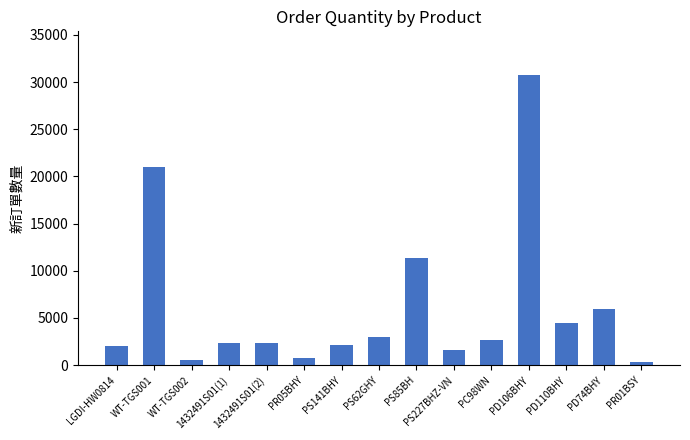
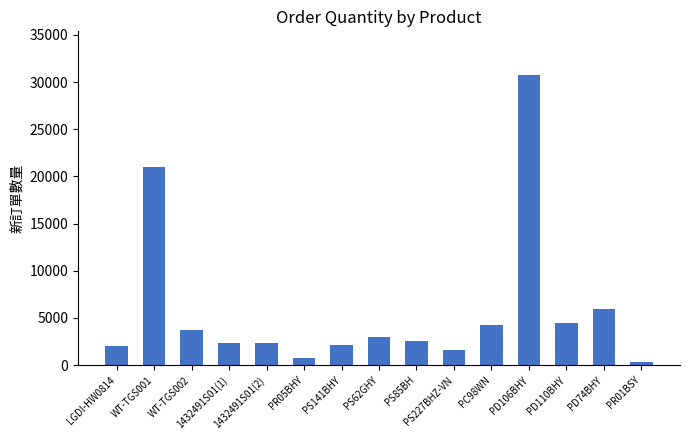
WT-TGS002: 1000 -> 4000
PS85BH: 11000 -> 3000
PC98WN: 3000 -> 4000
